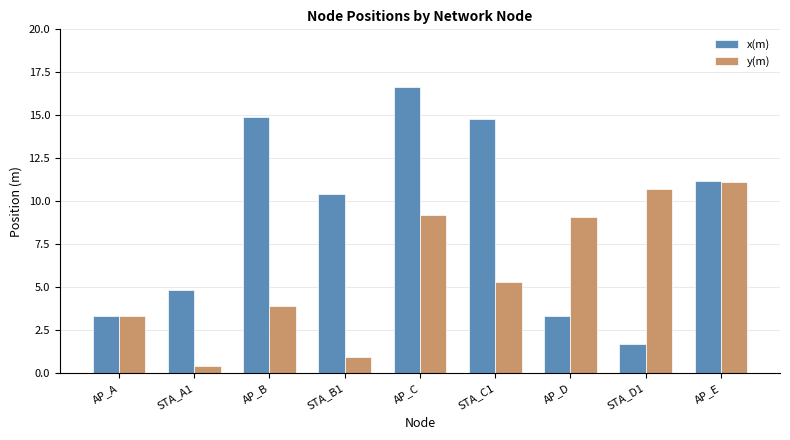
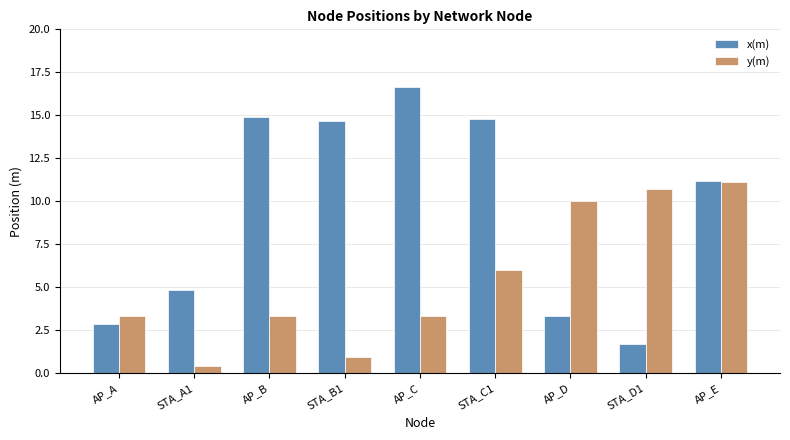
x(m), AP_A: 3.3 -> 2.9
y(m), AP_B: 3.9 -> 3.3
x(m), STA_B1: 10.4 -> 14.7
y(m), AP_C: 9.2 -> 3.3
y(m), STA_C1: 5.3 -> 6.0
y(m), AP_D: 9.1 -> 10.0
